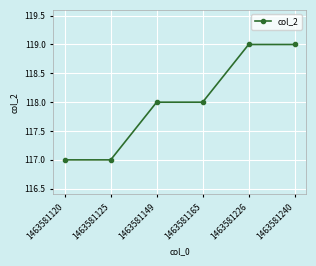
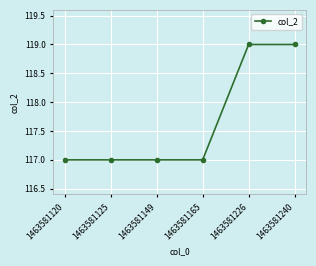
1463581149: 118 -> 117
1463581165: 118 -> 117
